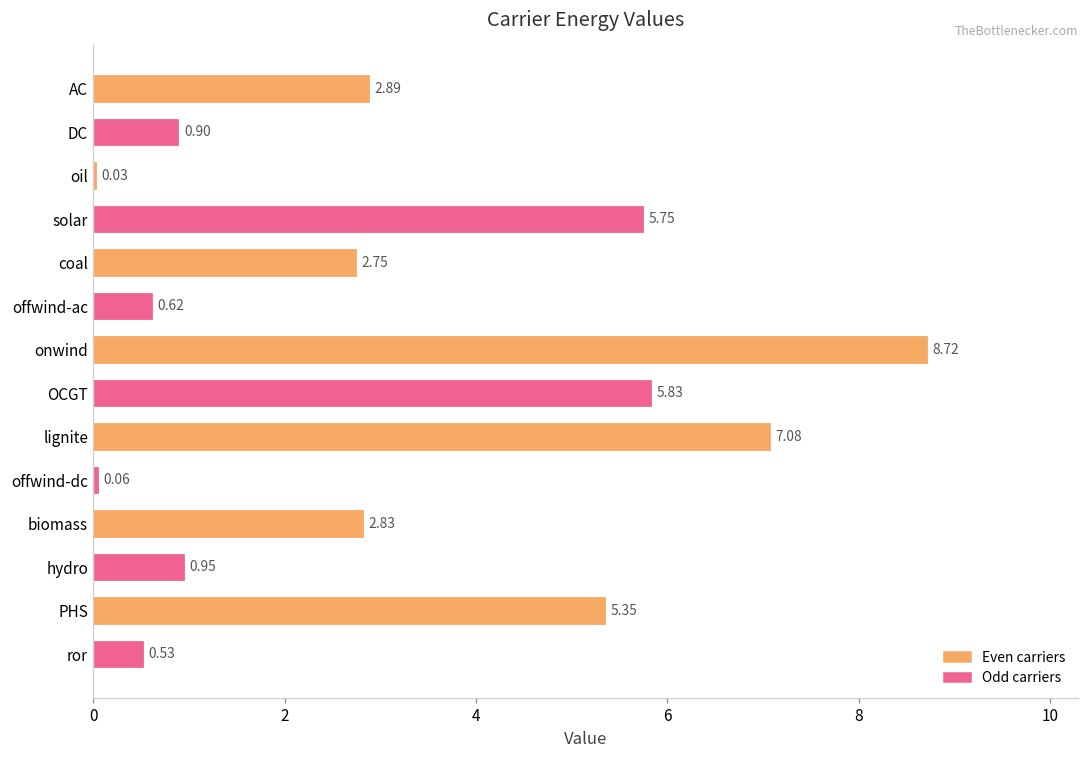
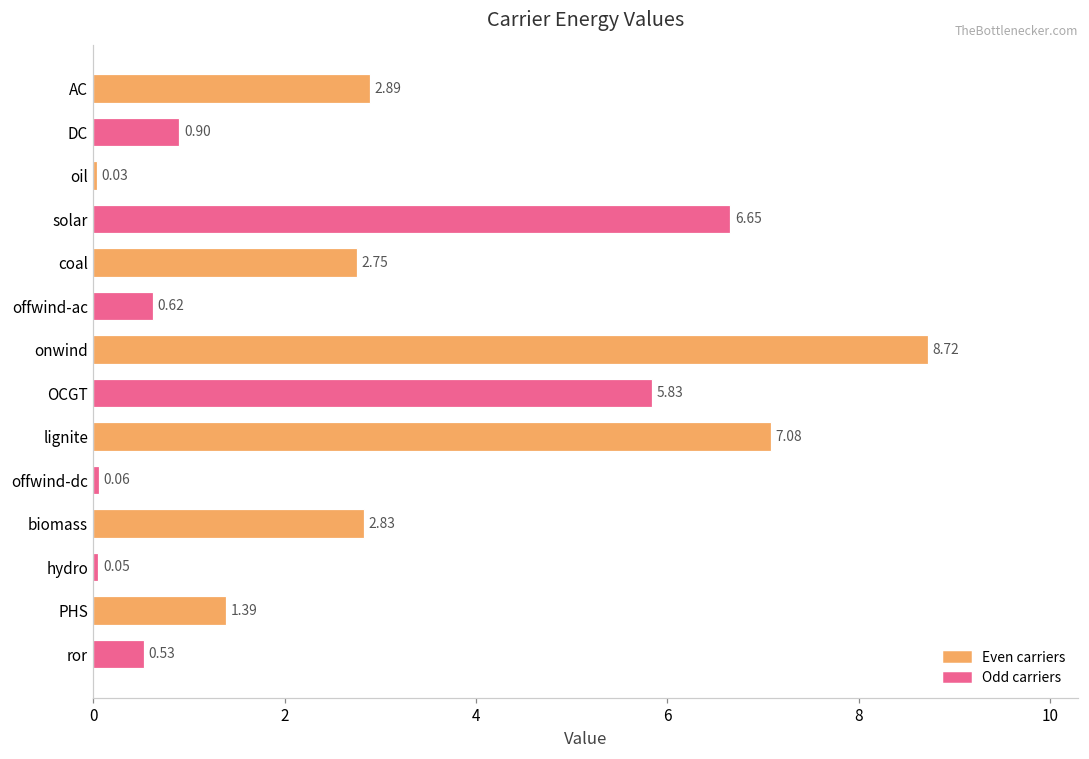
solar: 5.75 -> 6.65
hydro: 0.95 -> 0.05
PHS: 5.35 -> 1.39
